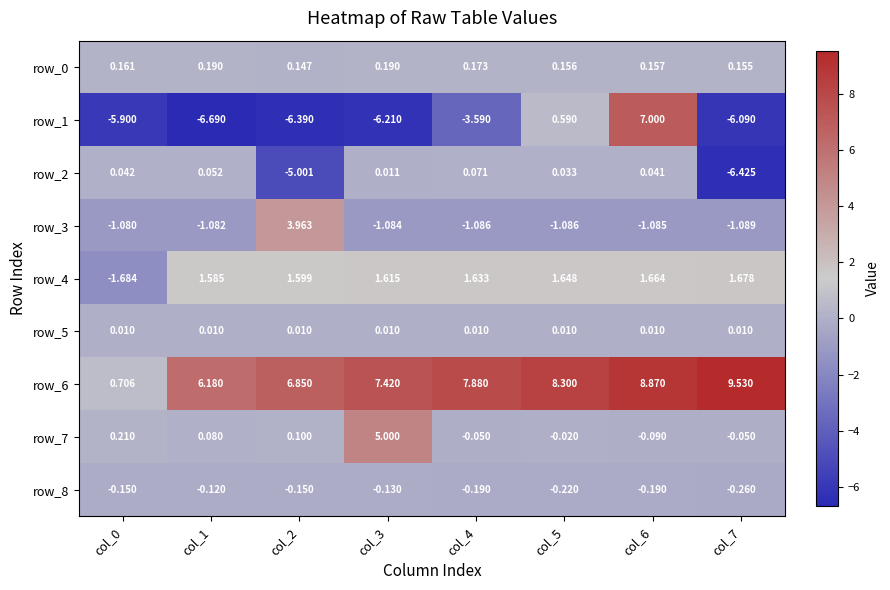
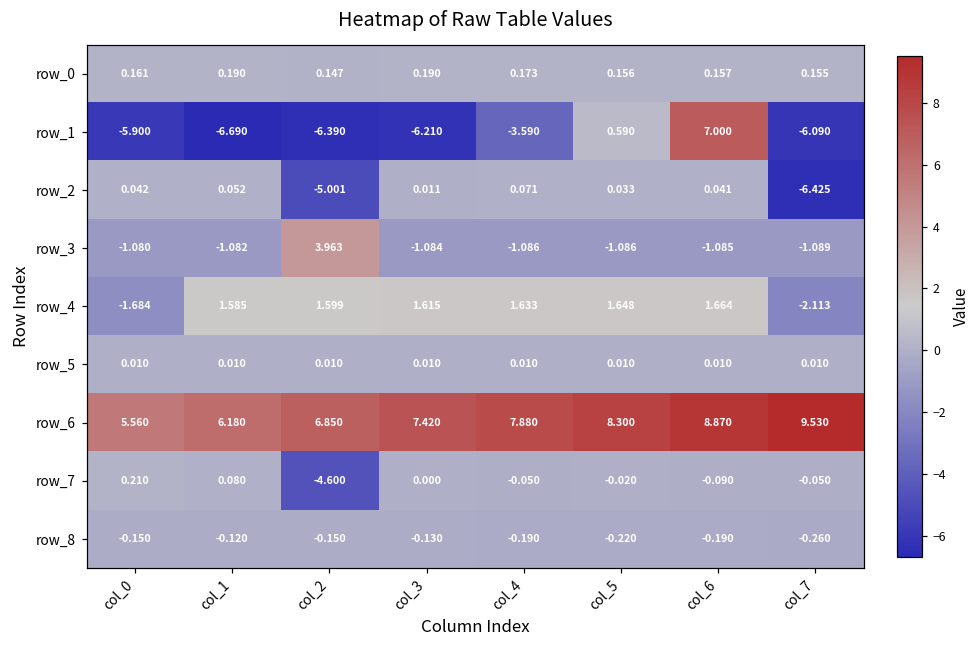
row_4, col_7: 1.678 -> -2.113
row_6, col_0: 0.706 -> 5.560
row_7, col_2: 0.100 -> -4.600
row_7, col_3: 5.000 -> 0.000
